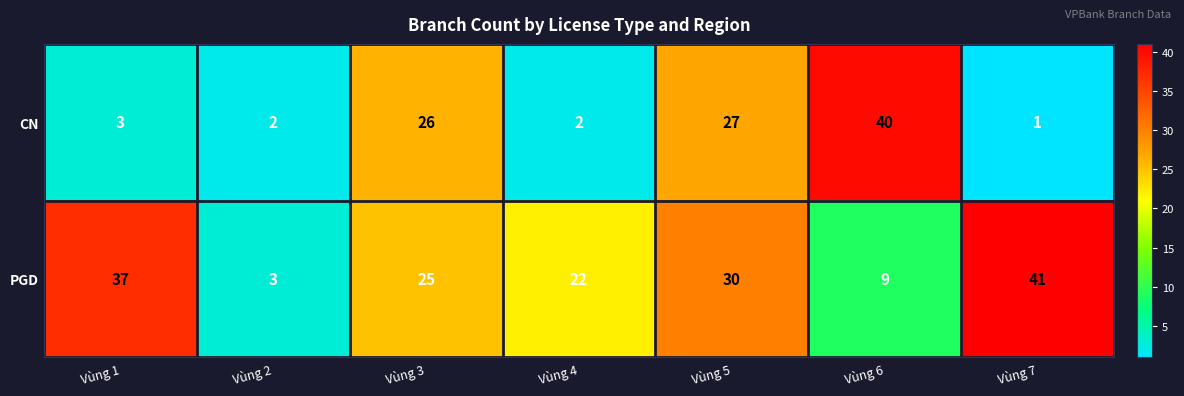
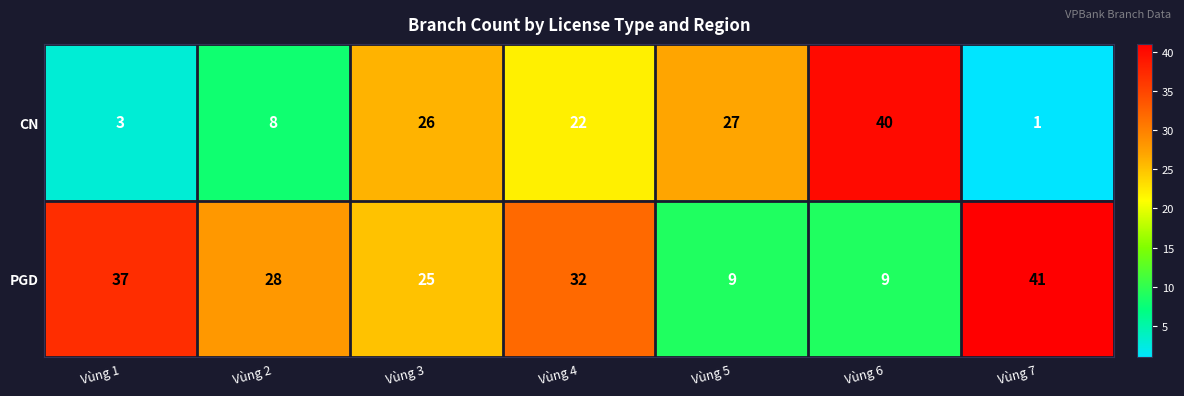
CN, Vùng 2: 2 -> 8
CN, Vùng 4: 2 -> 22
PGD, Vùng 2: 3 -> 28
PGD, Vùng 4: 22 -> 32
PGD, Vùng 5: 30 -> 9
